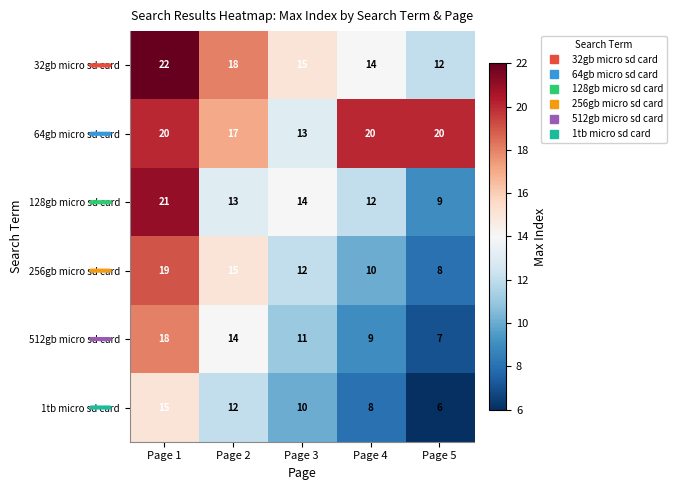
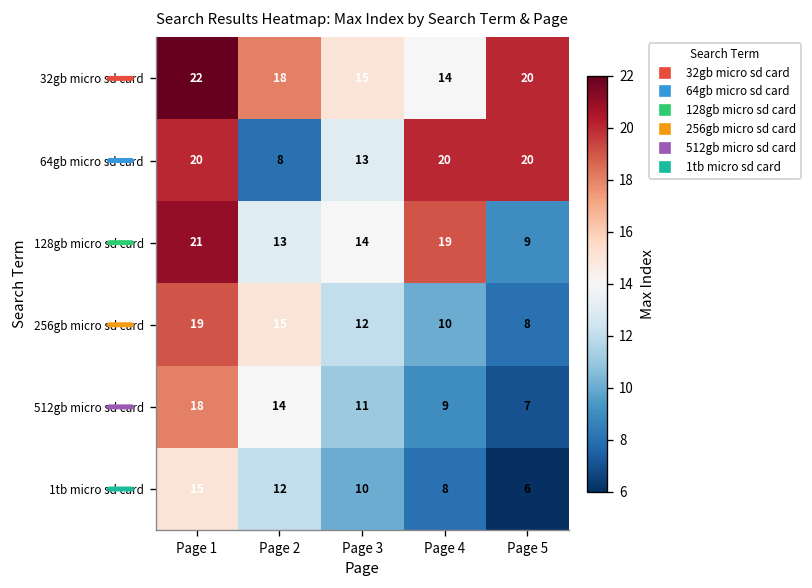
32gb micro sd card, Page 5: 12 -> 20
64gb micro sd card, Page 2: 17 -> 8
128gb micro sd card, Page 4: 12 -> 19
